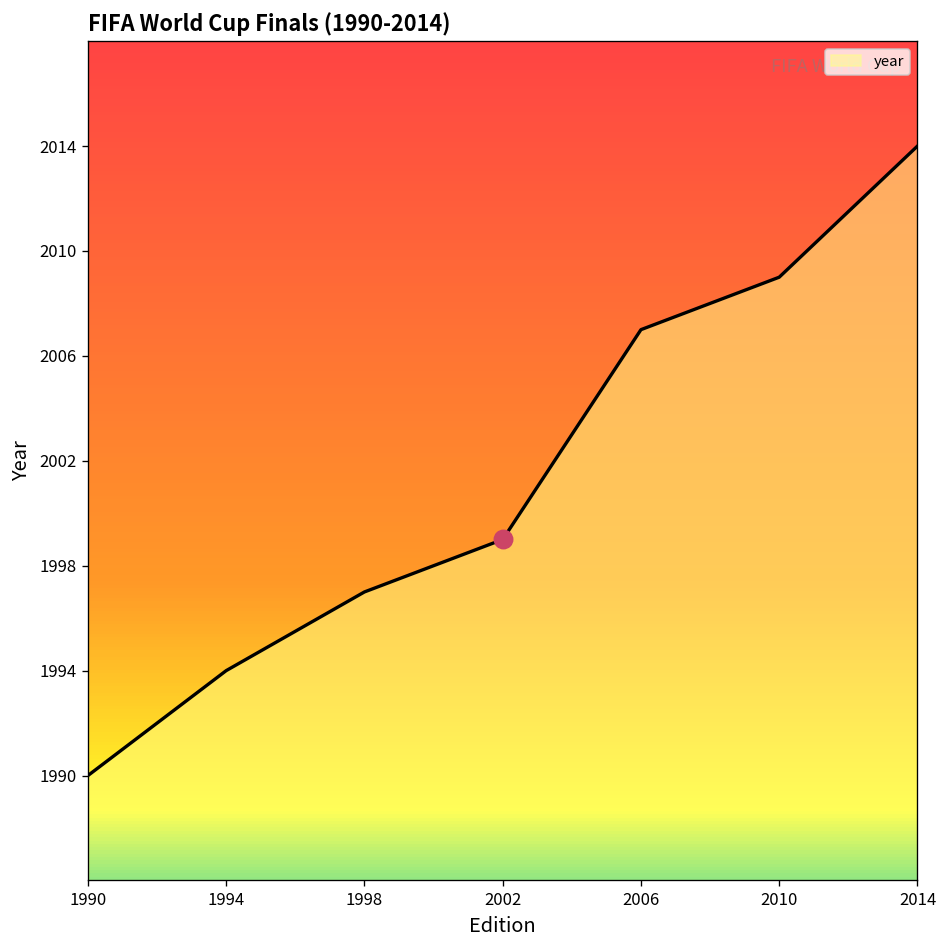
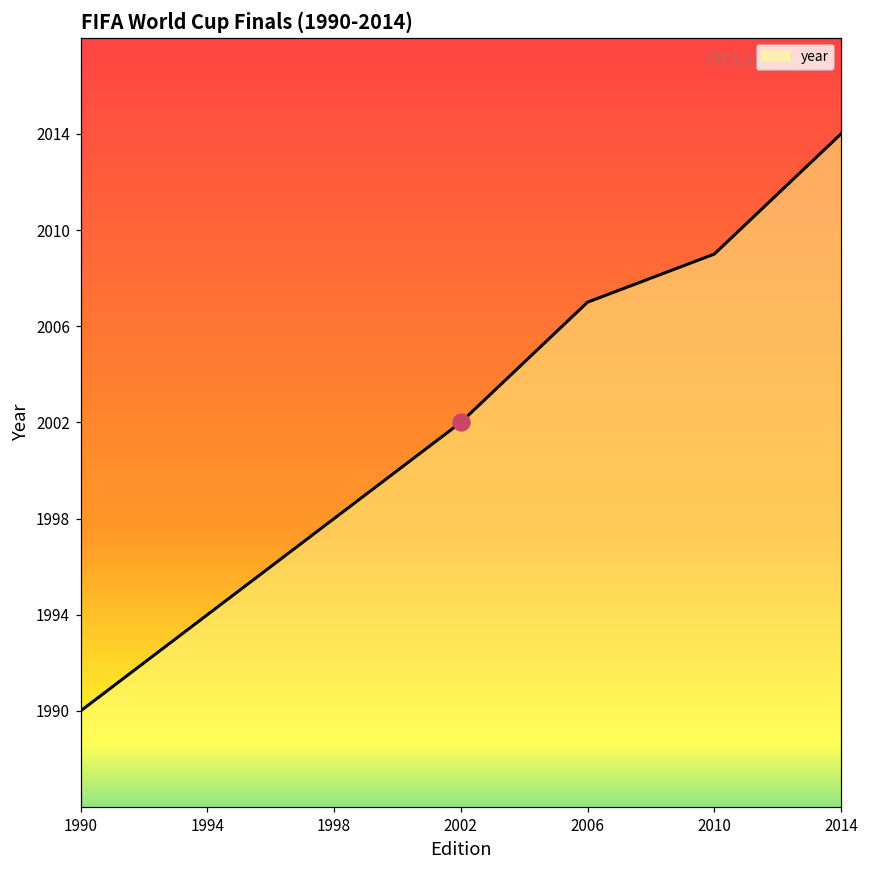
year, 1998: 1997 -> 1998
year, 2002: 1999 -> 2002
